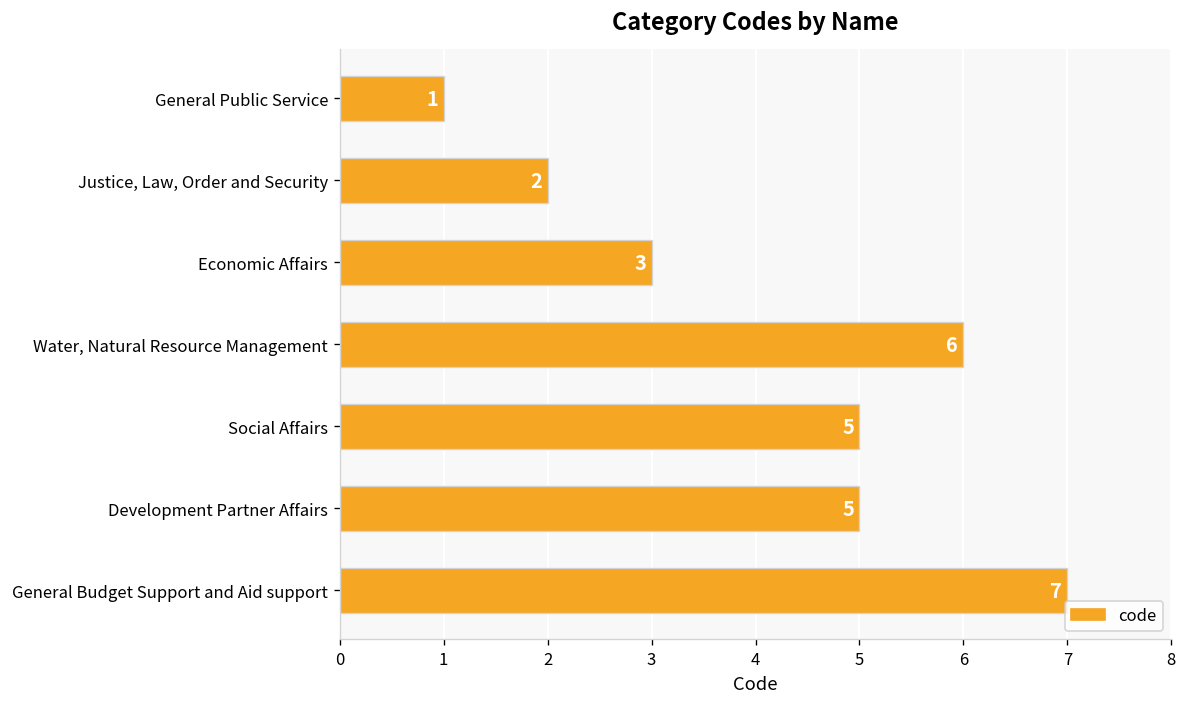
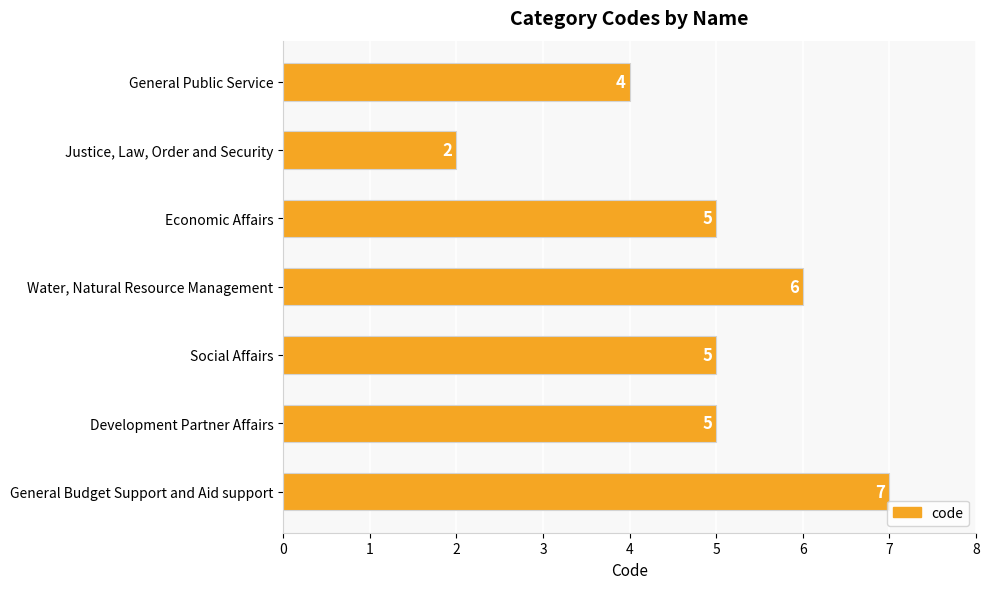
General Public Service: 1 -> 4
Economic Affairs: 3 -> 5
